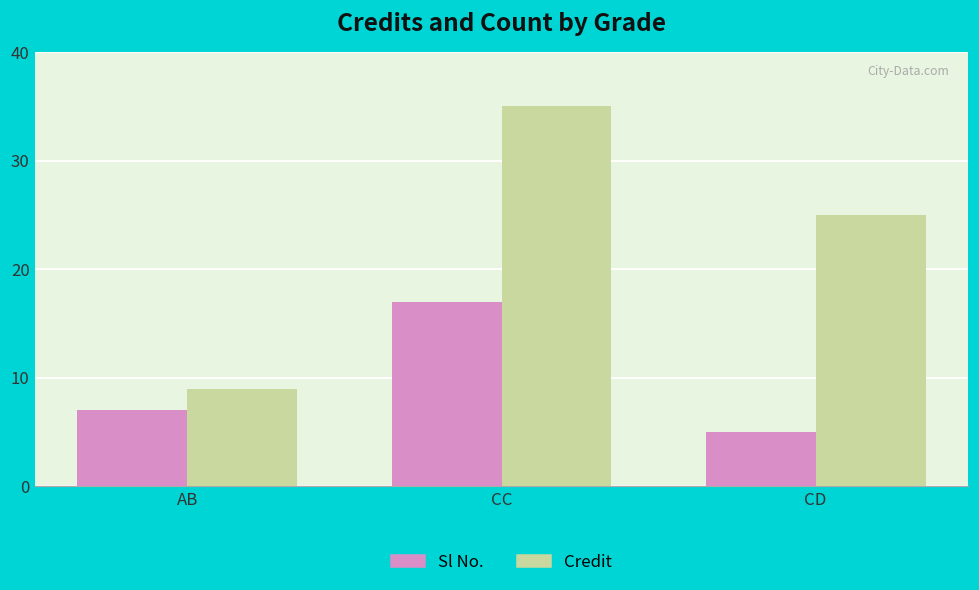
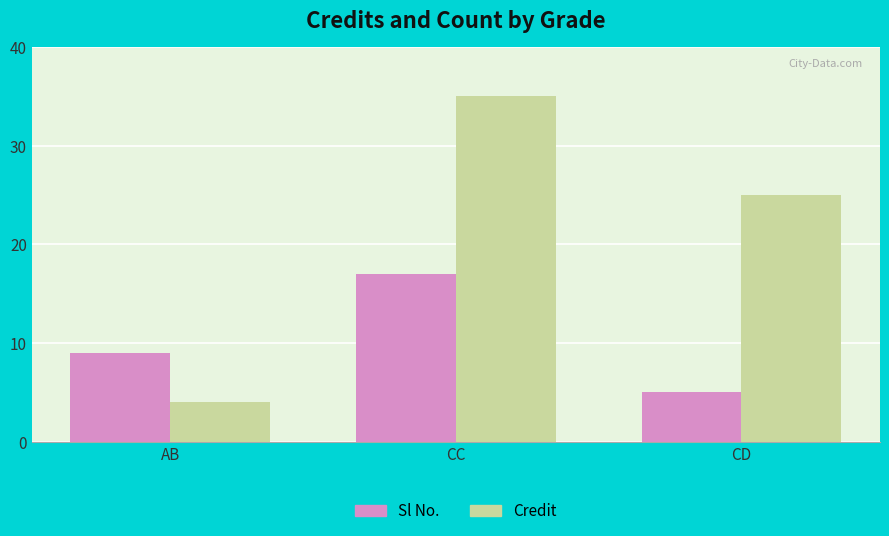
Sl No., AB: 7 -> 9
Credit, AB: 9 -> 4
